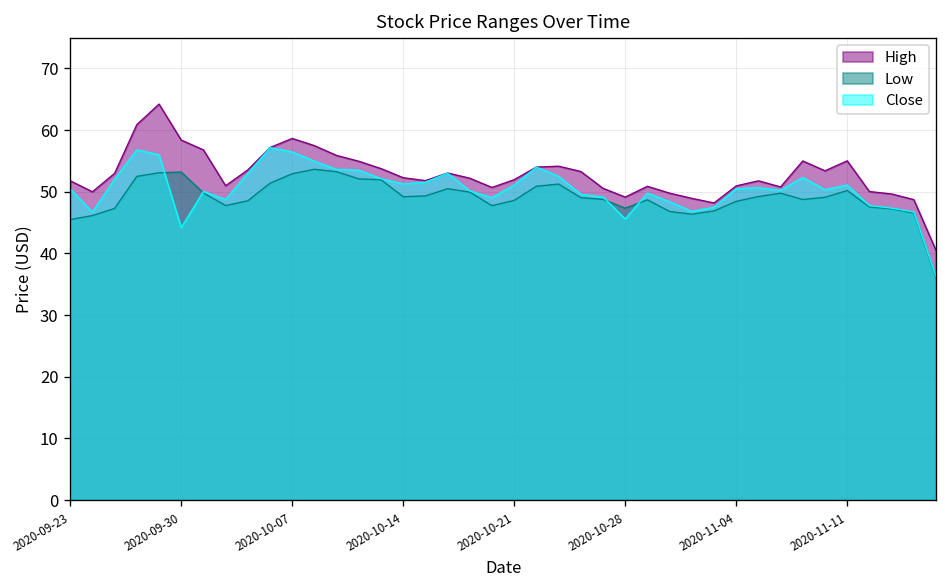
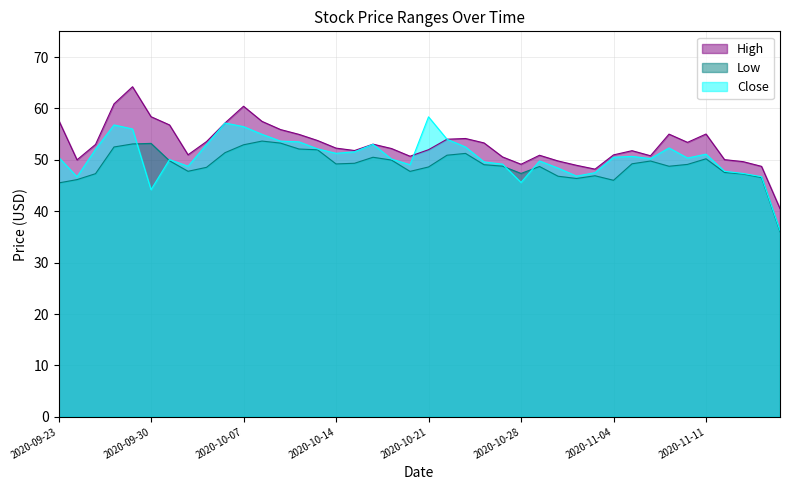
High, 2020-09-23: 52 -> 58
High, 2020-10-07: 59 -> 60
Close, 2020-10-21: 51 -> 58
Low, 2020-11-04: 48 -> 46
